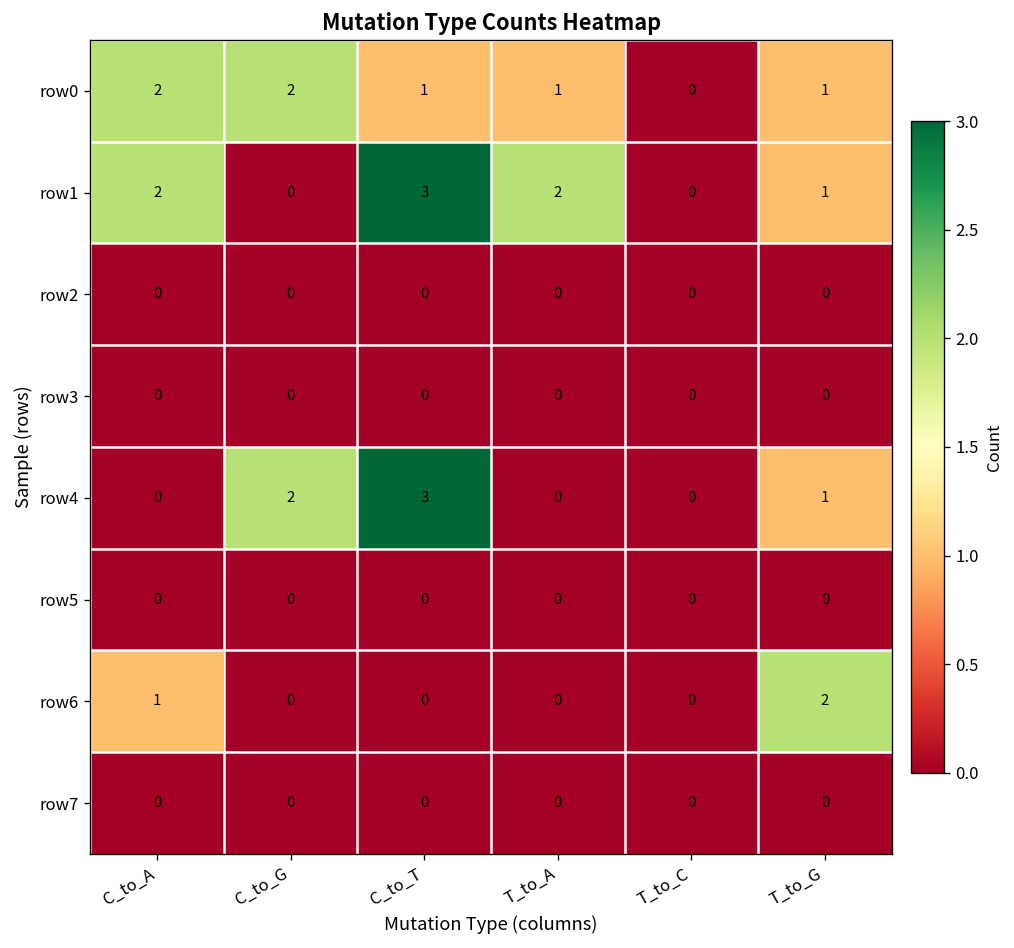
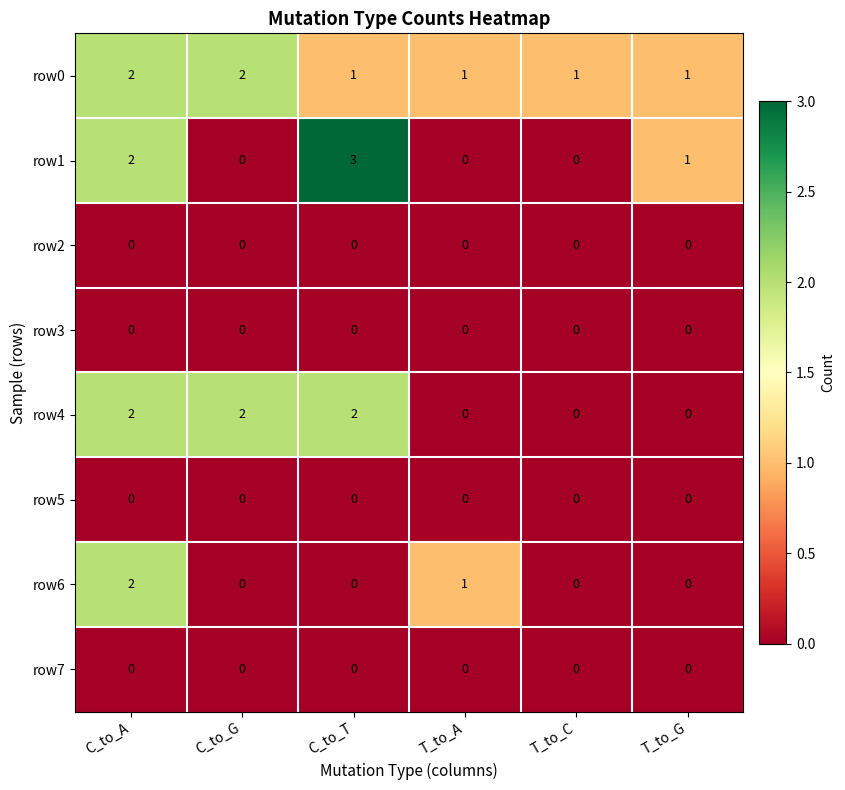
row0, T_to_C: 0 -> 1
row1, T_to_A: 2 -> 0
row4, C_to_A: 0 -> 2
row4, C_to_T: 3 -> 2
row4, T_to_G: 1 -> 0
row6, C_to_A: 1 -> 2
row6, T_to_A: 0 -> 1
row6, T_to_G: 2 -> 0
